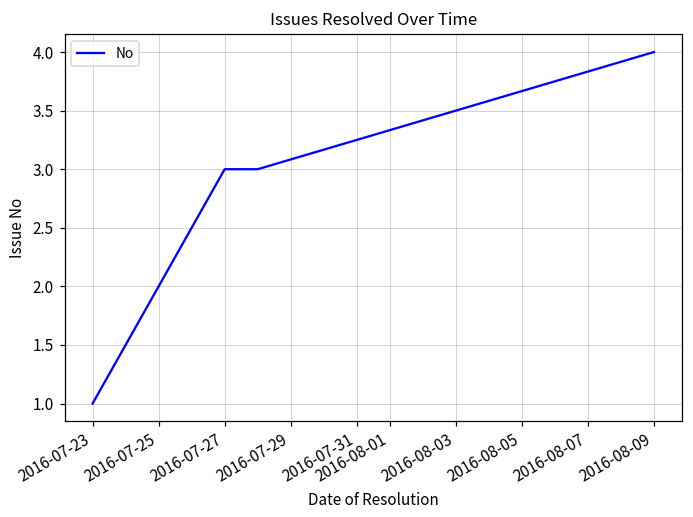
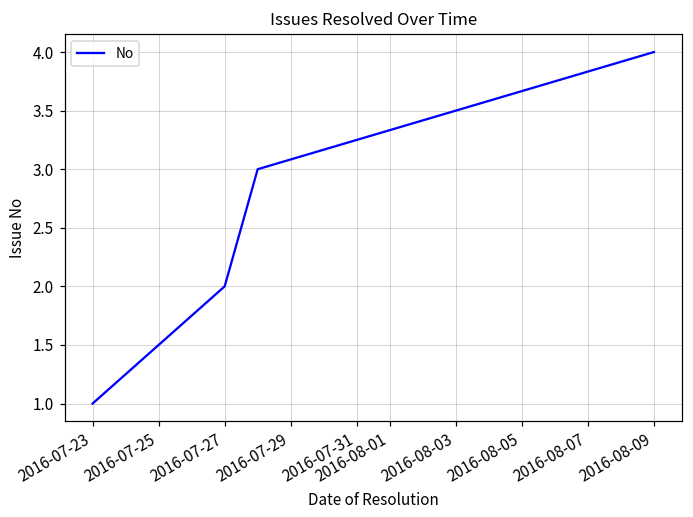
2016-07-27: 3 -> 2
